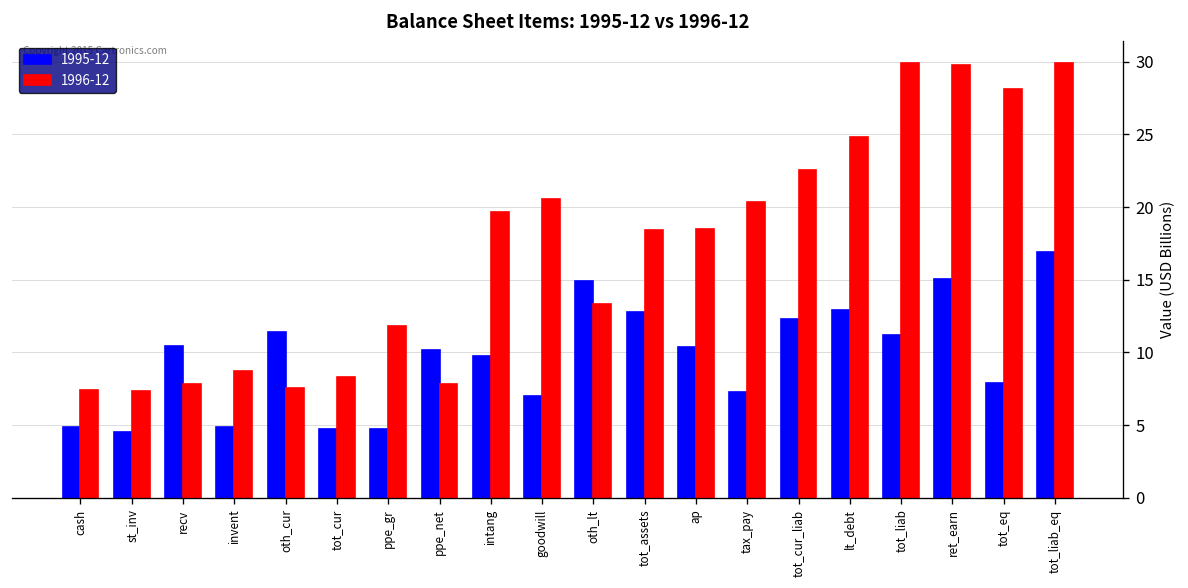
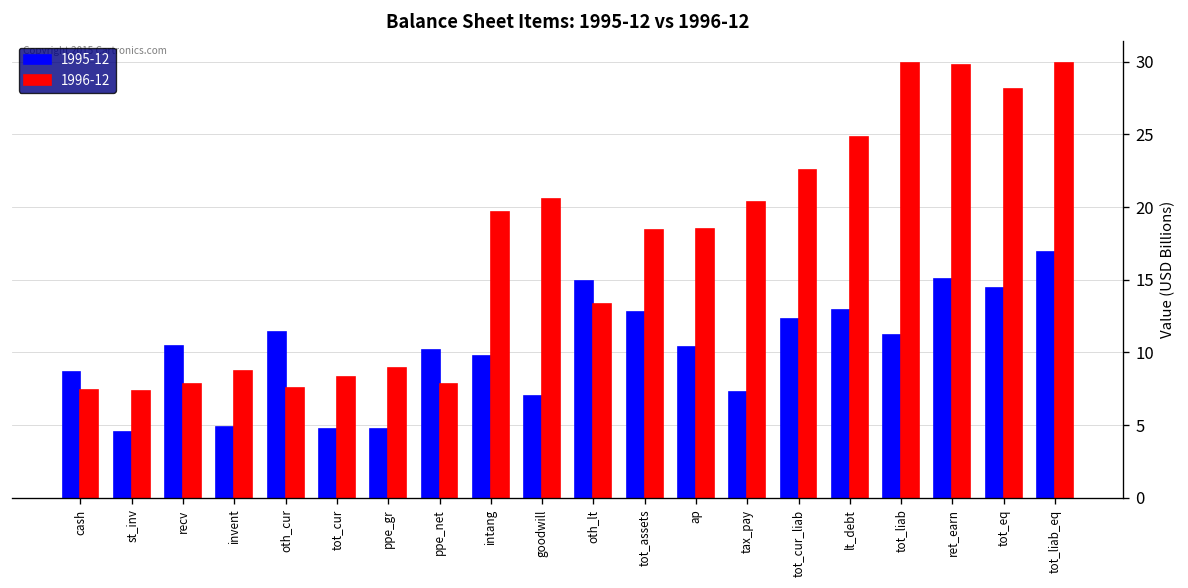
1995-12, cash: 4.9 -> 8.7
1996-12, ppe_gr: 11.8 -> 8.9
1995-12, tot_eq: 7.9 -> 14.4
